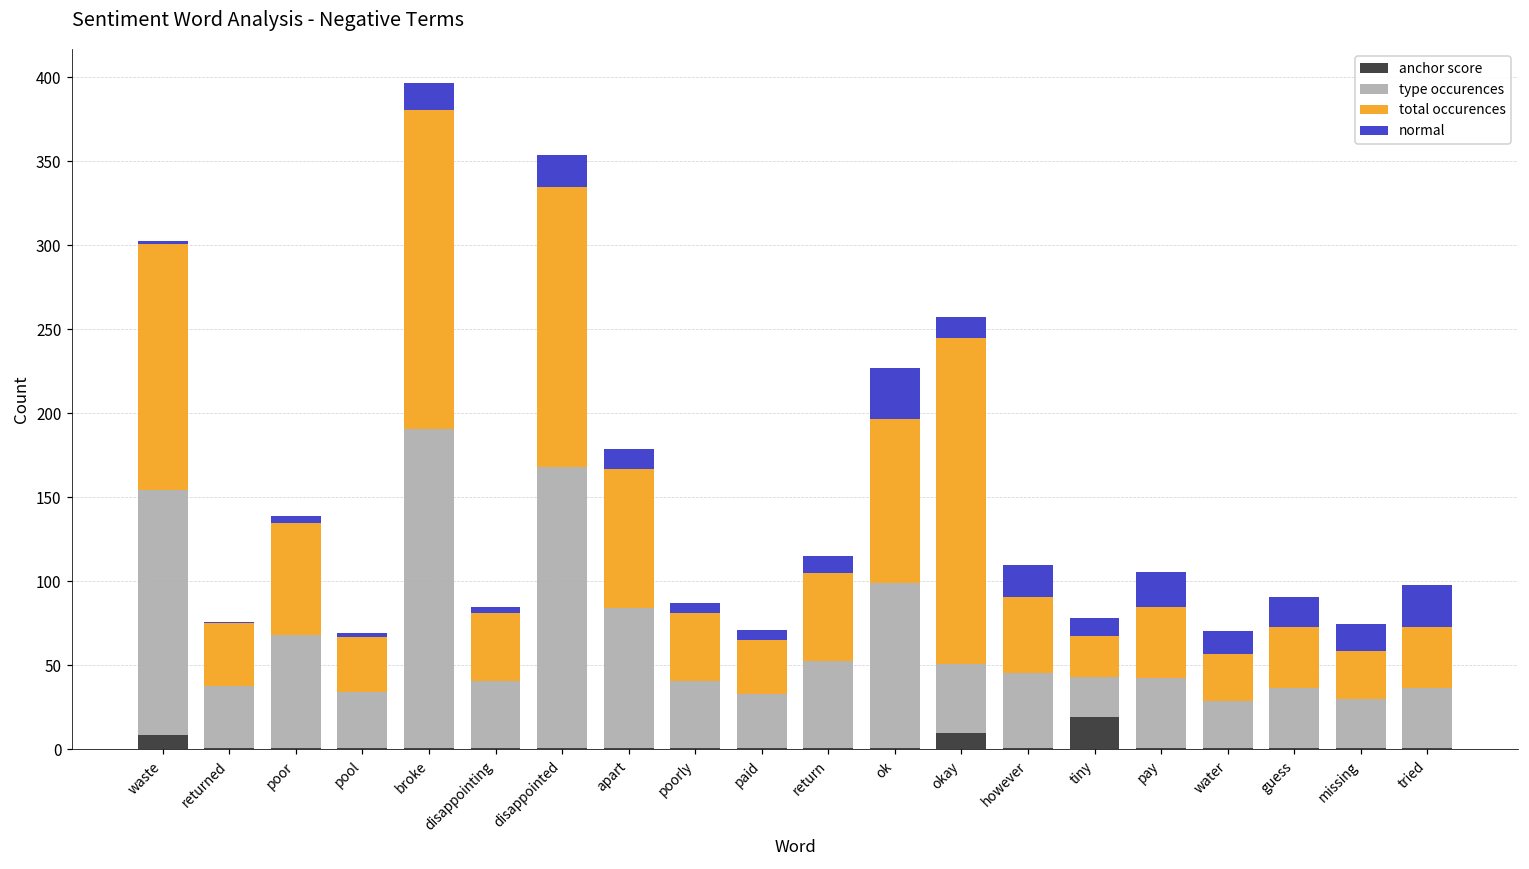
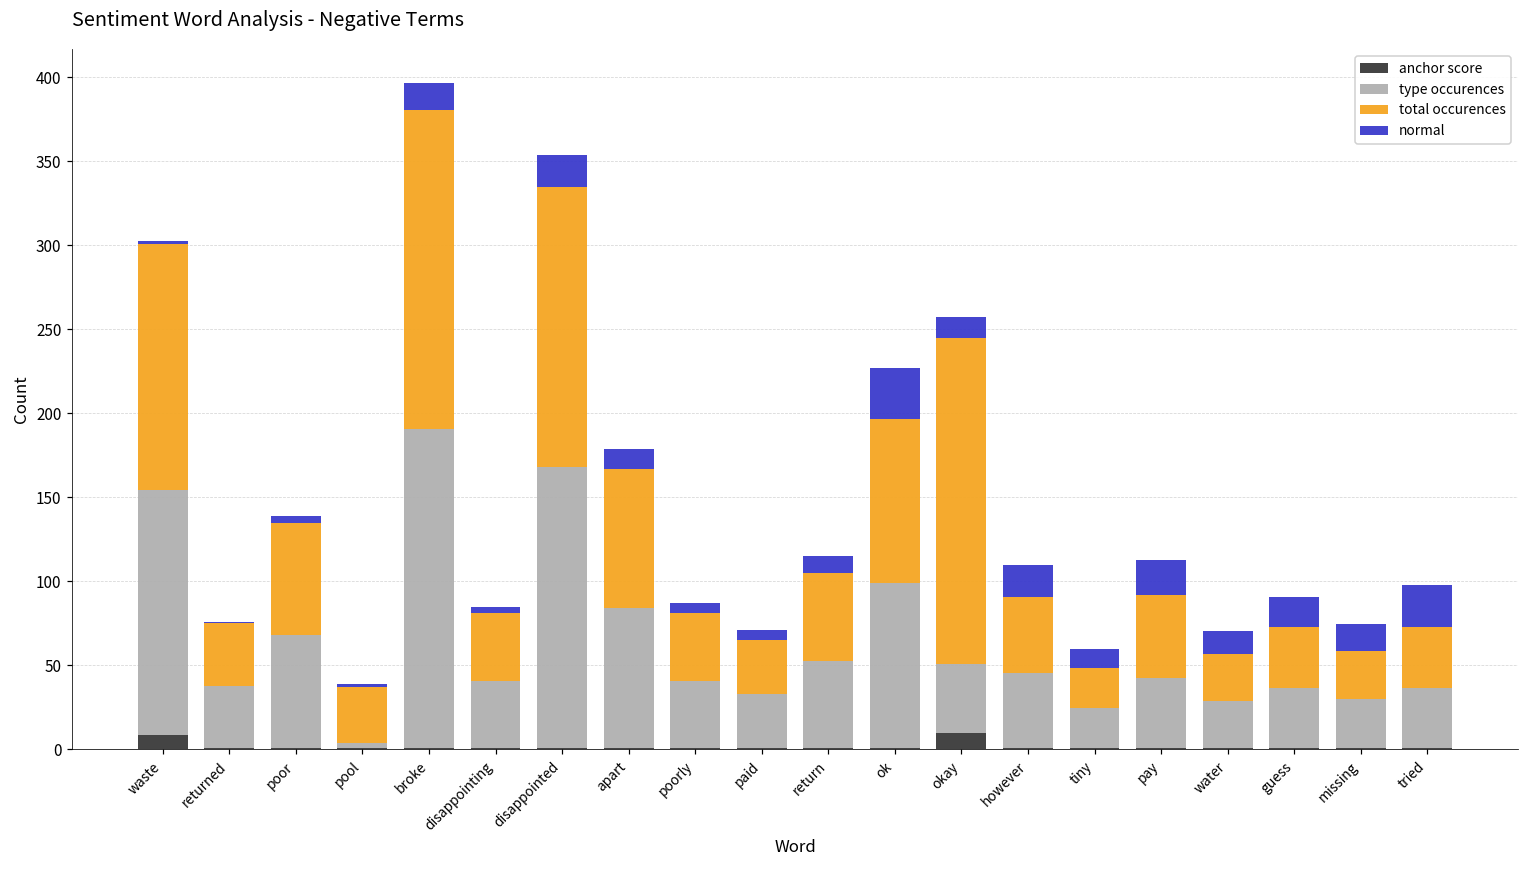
type occurences, pool: 33 -> 3
anchor score, tiny: 19 -> 1
total occurences, pay: 42 -> 49
